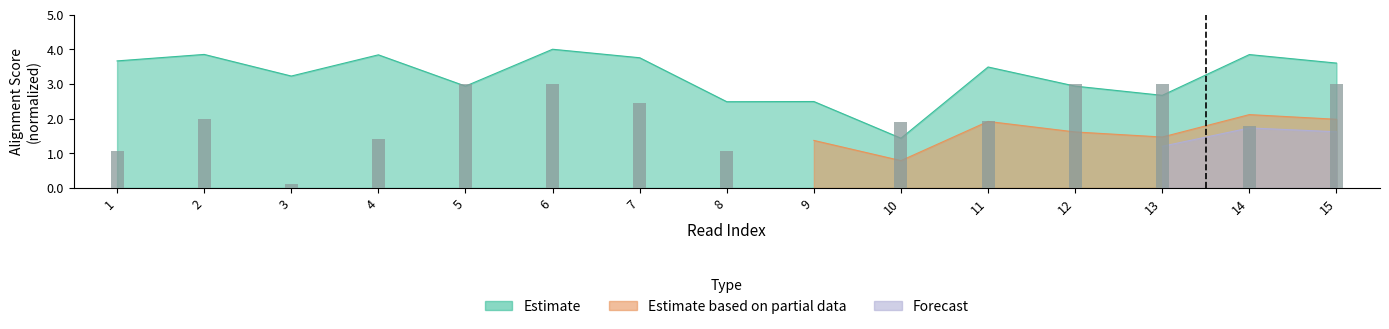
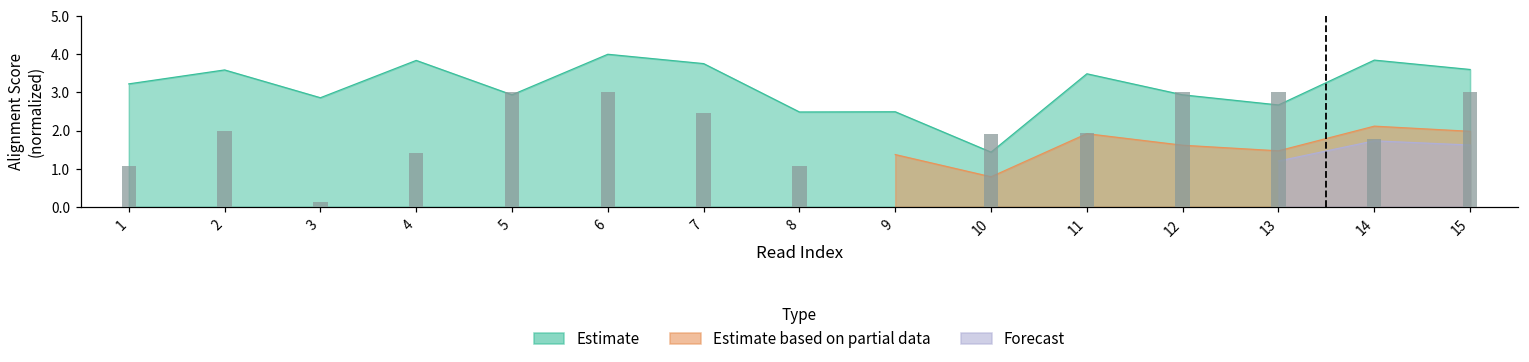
Estimate, 1: 3.7 -> 3.2
Estimate, 2: 3.9 -> 3.6
Estimate, 3: 3.2 -> 2.9
